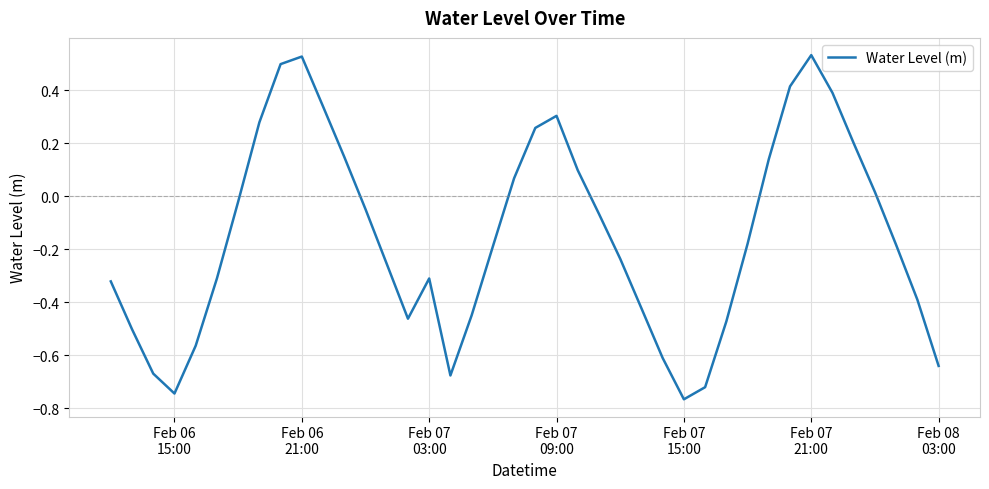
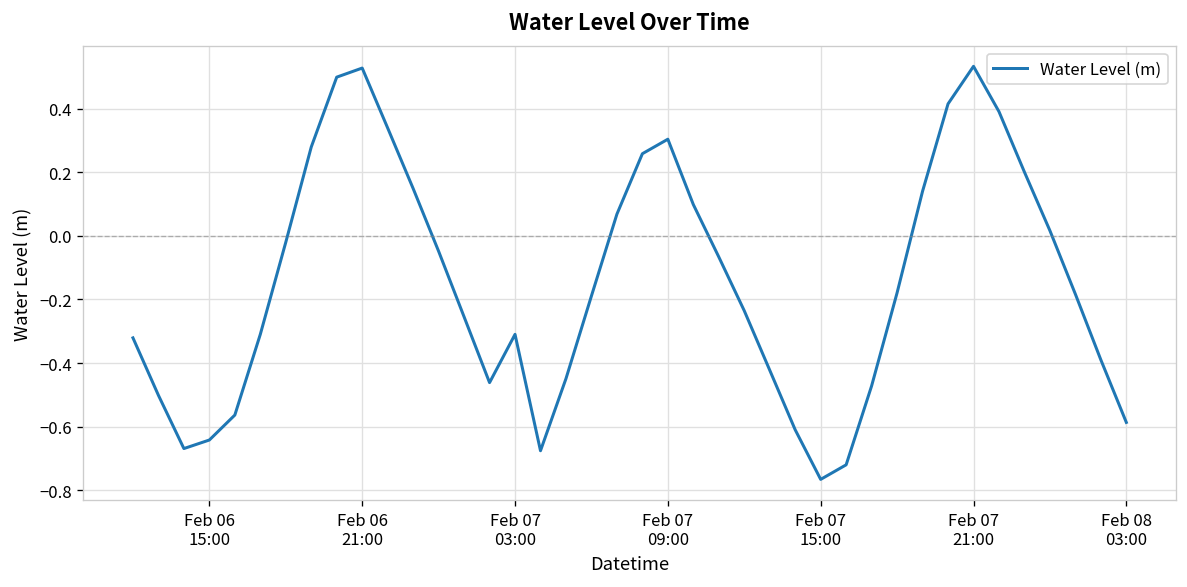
Feb 06 15:00: -0.74 -> -0.64
Feb 08 03:00: -0.64 -> -0.59
